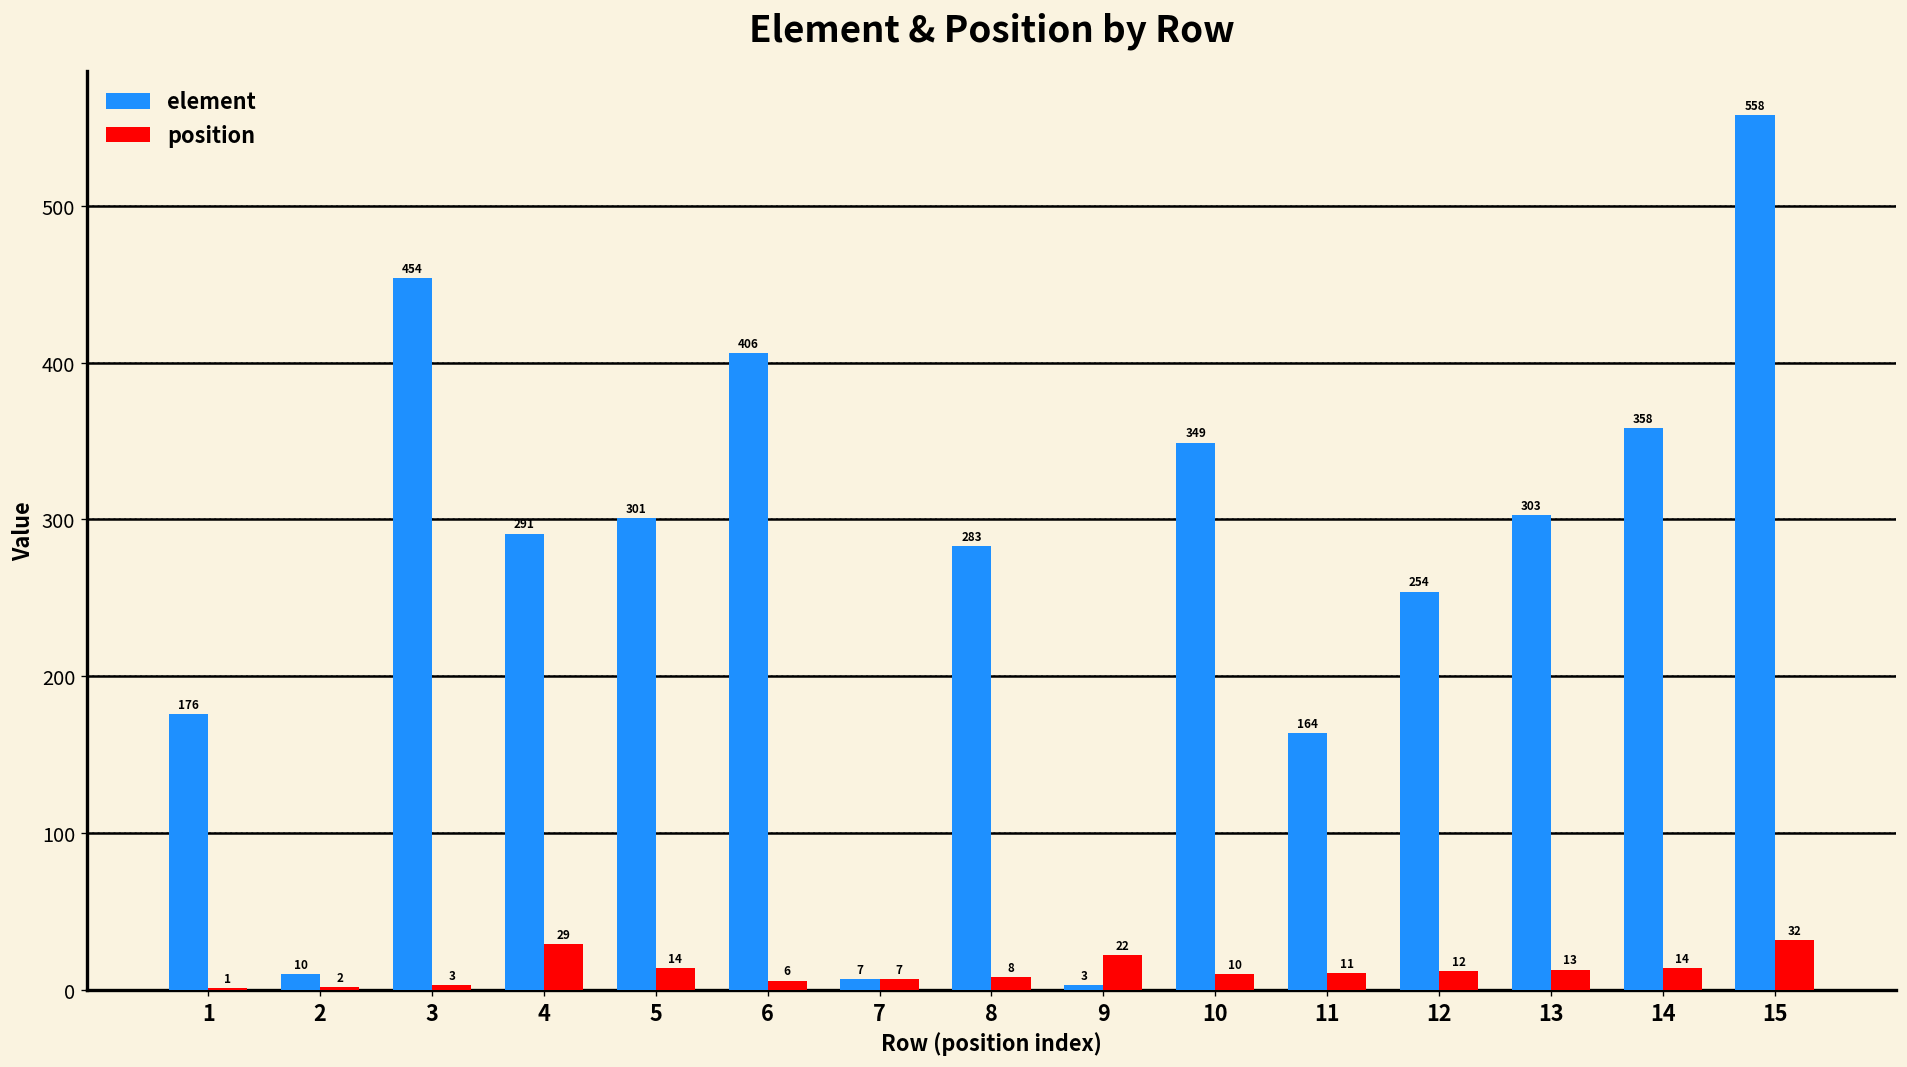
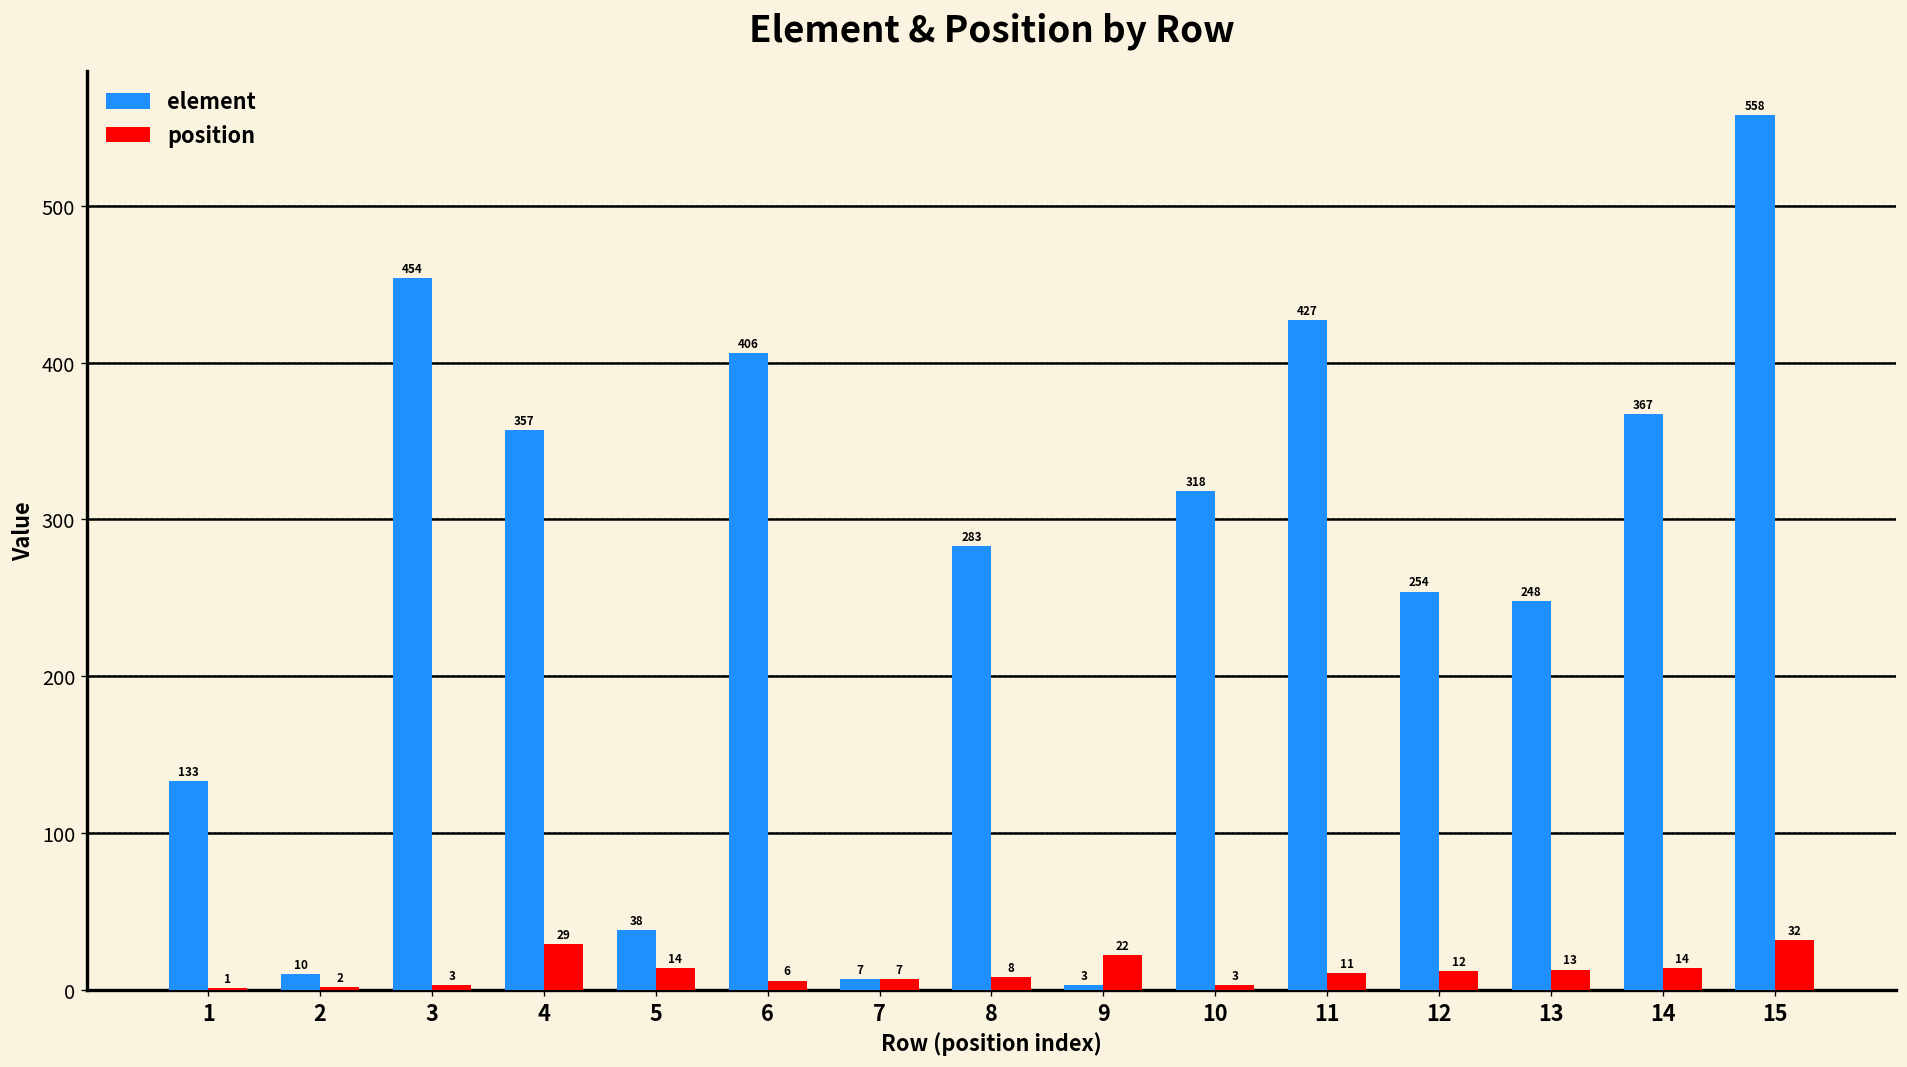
element, 1: 176 -> 133
element, 4: 291 -> 357
element, 5: 301 -> 38
element, 10: 349 -> 318
position, 10: 10 -> 3
element, 11: 164 -> 427
element, 13: 303 -> 248
element, 14: 358 -> 367
